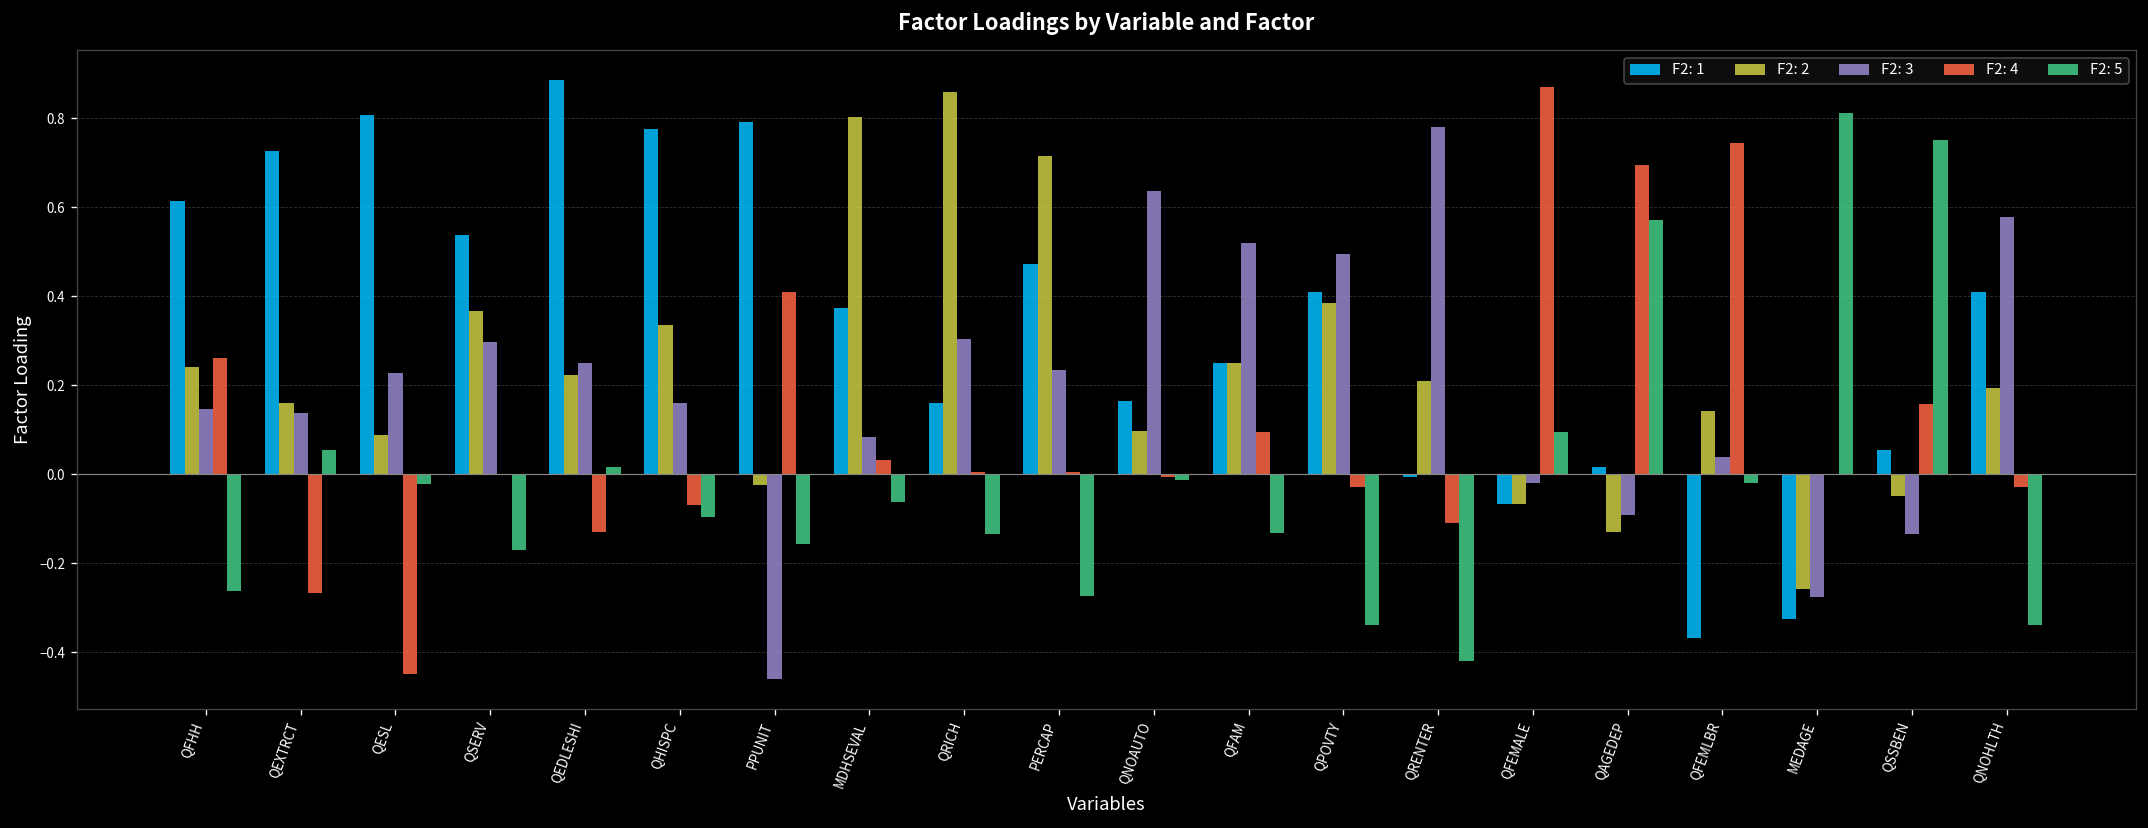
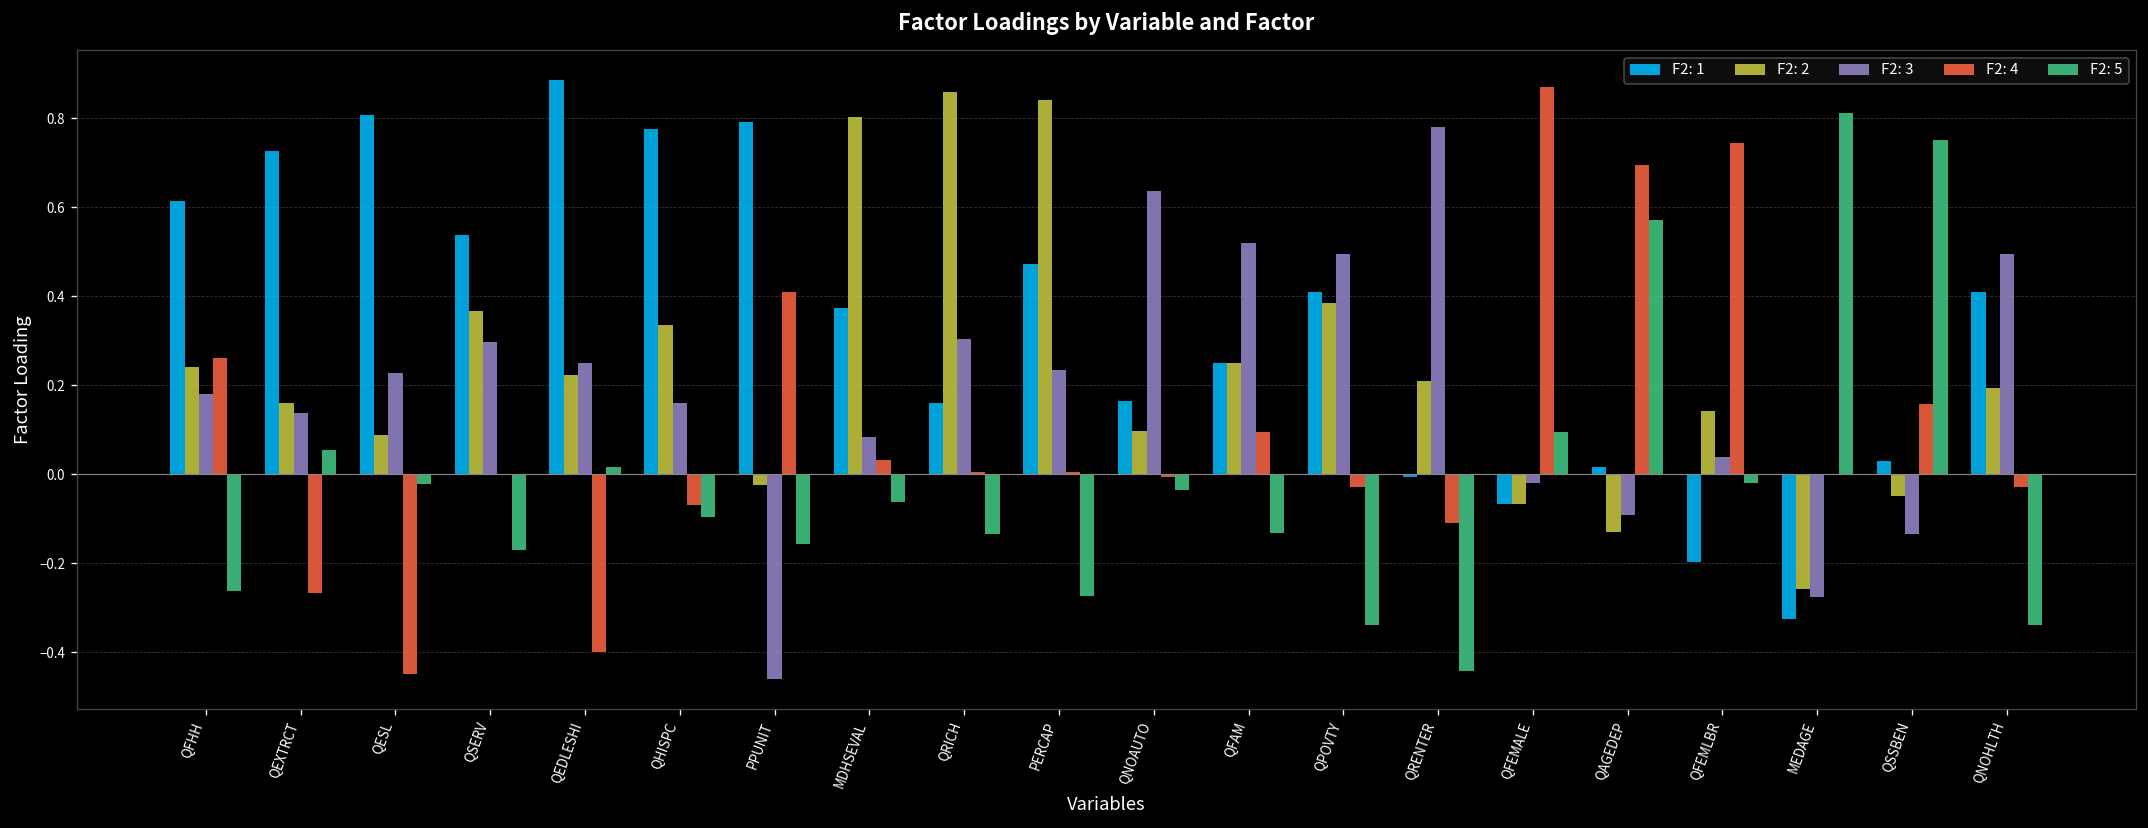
F2: 3, QFHH: 0.15 -> 0.18
F2: 4, QEDLESHI: -0.13 -> -0.40
F2: 2, PERCAP: 0.71 -> 0.84
F2: 5, QNOAUTO: -0.01 -> -0.04
F2: 5, QRENTER: -0.42 -> -0.44
F2: 1, QFEMLBR: -0.37 -> -0.20
F2: 1, QSSBEN: 0.05 -> 0.03
F2: 3, QNOHLTH: 0.58 -> 0.49
